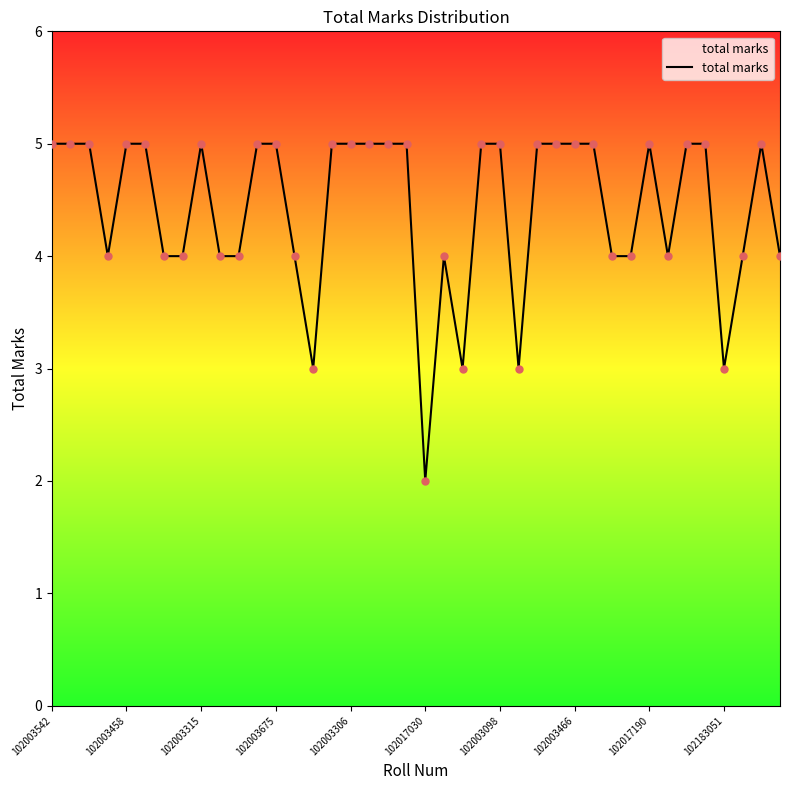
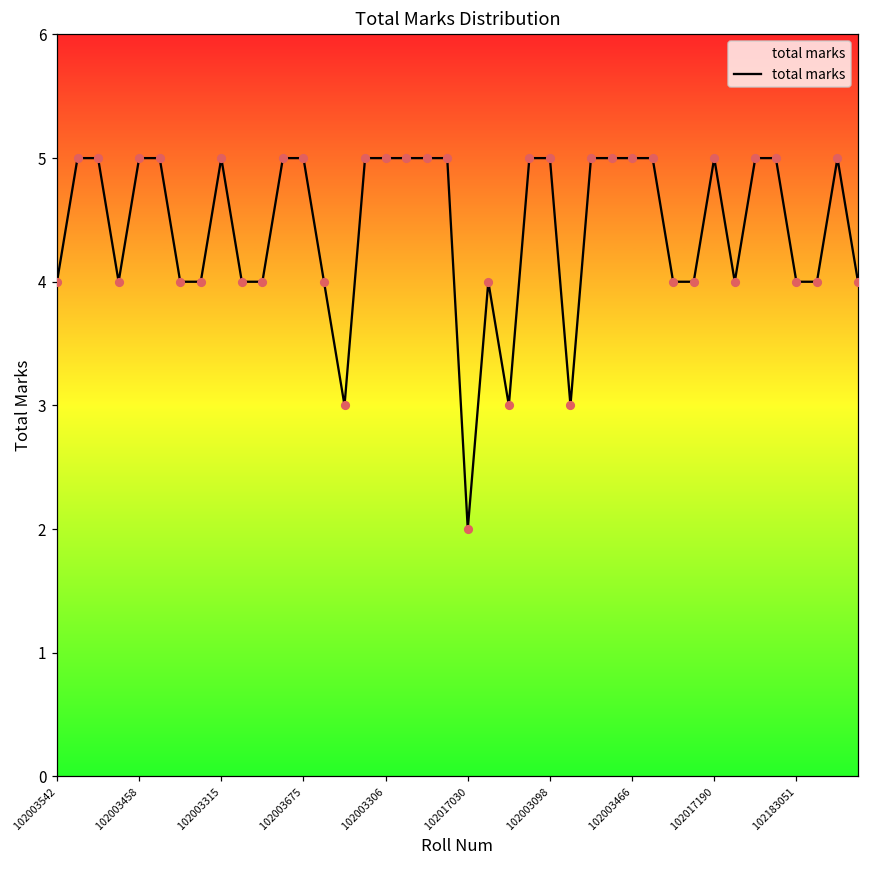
102003542: 5 -> 4
102183051: 3 -> 4
